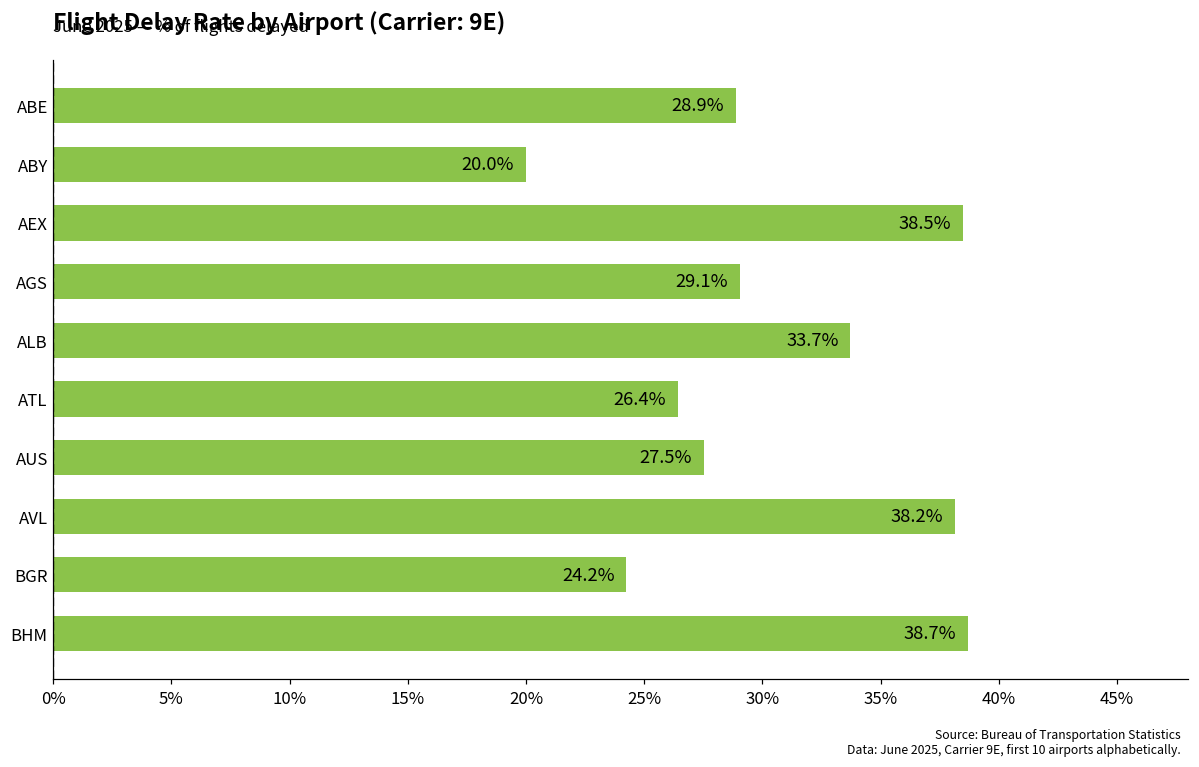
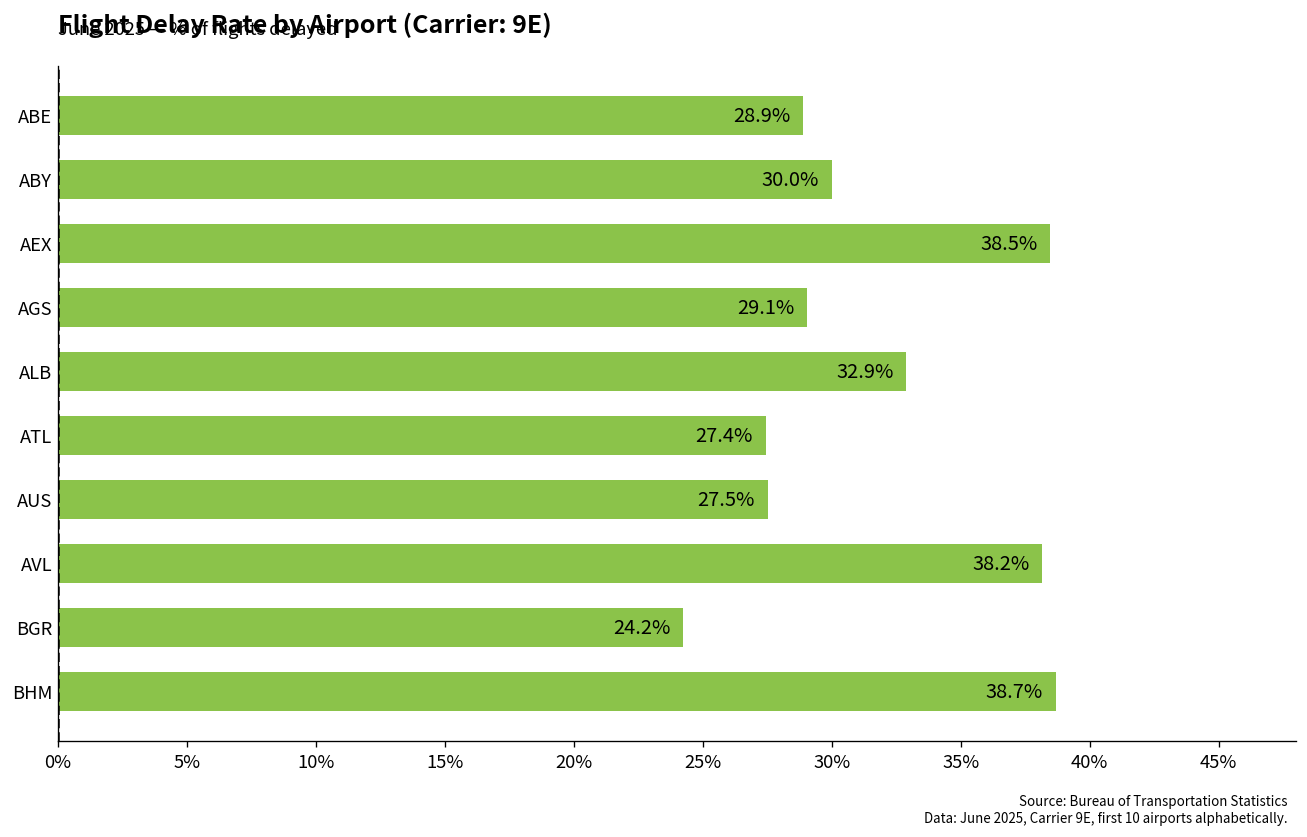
ABY: 20.0% -> 30.0%
ALB: 33.7% -> 32.9%
ATL: 26.4% -> 27.4%
